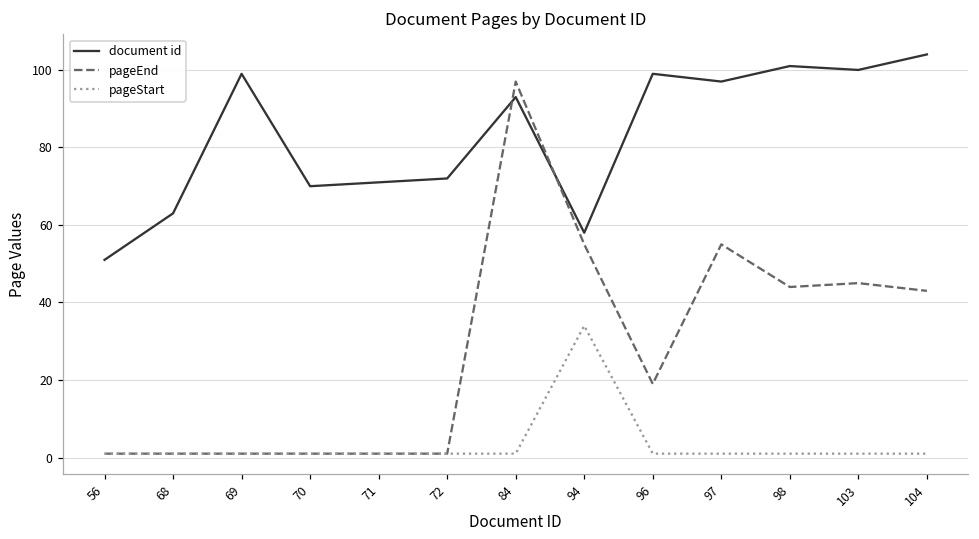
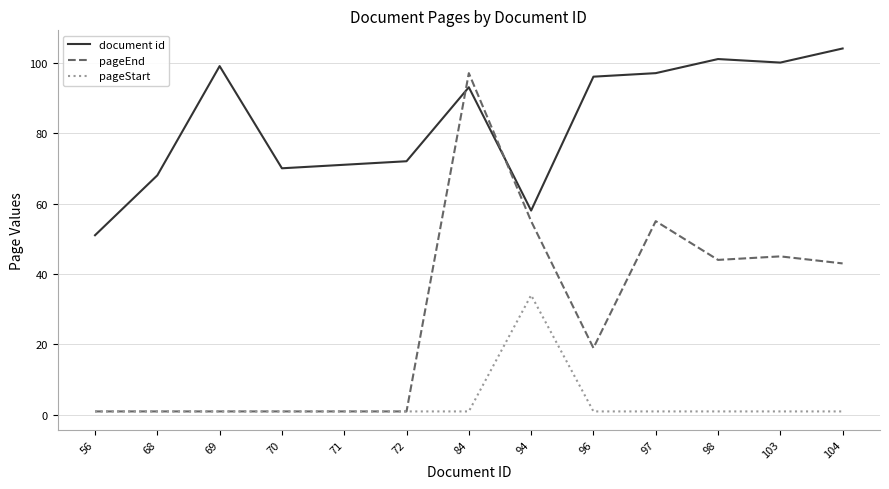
document id, 68: 63 -> 68
document id, 96: 99 -> 96
